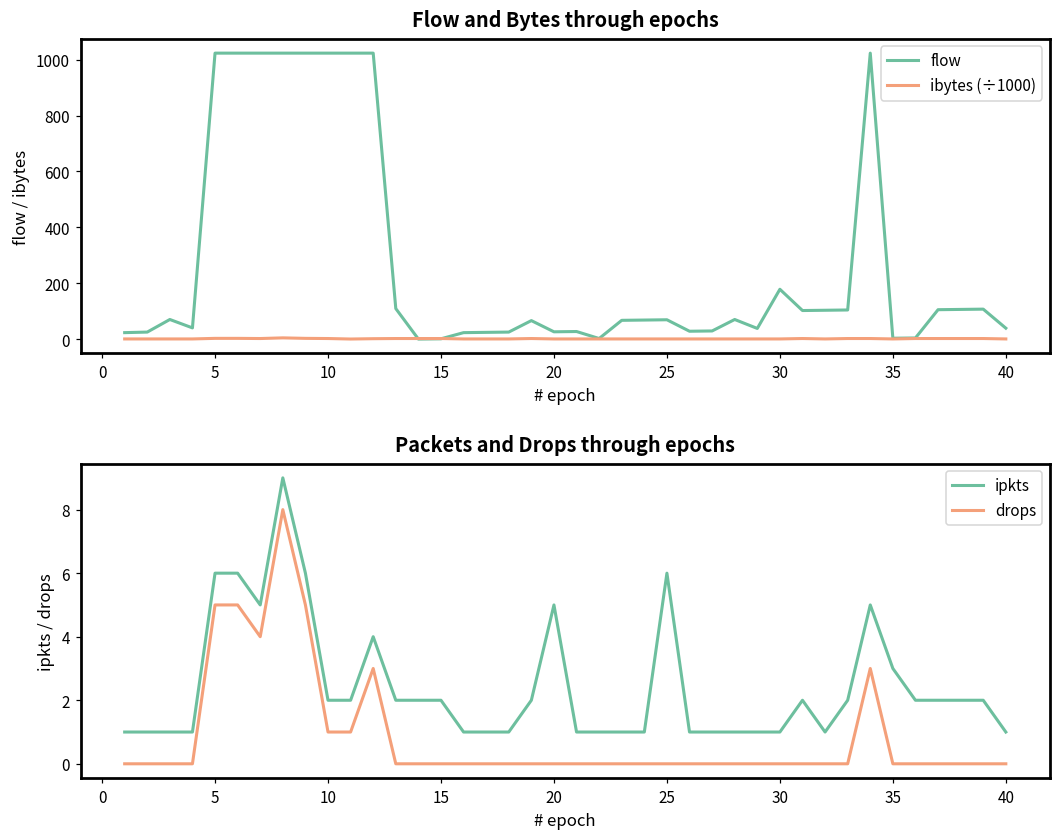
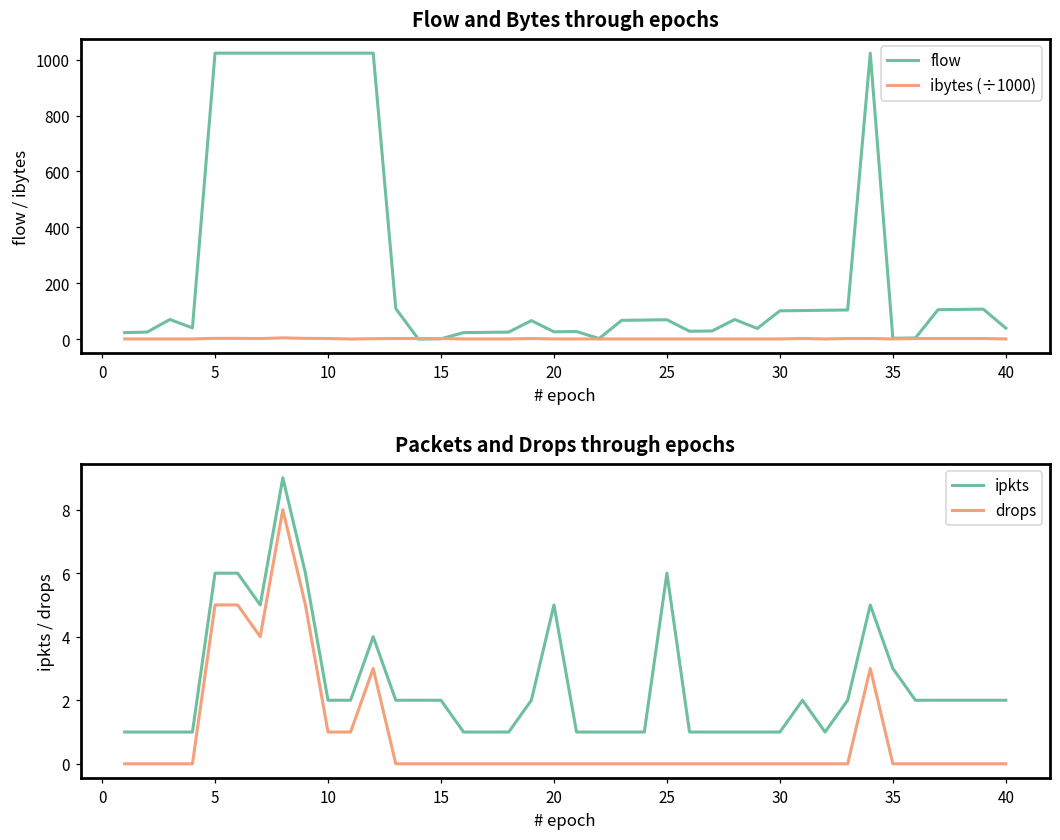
Flow and Bytes through epochs, flow, 30: 180 -> 100
Packets and Drops through epochs, ipkts, 40: 1 -> 2
